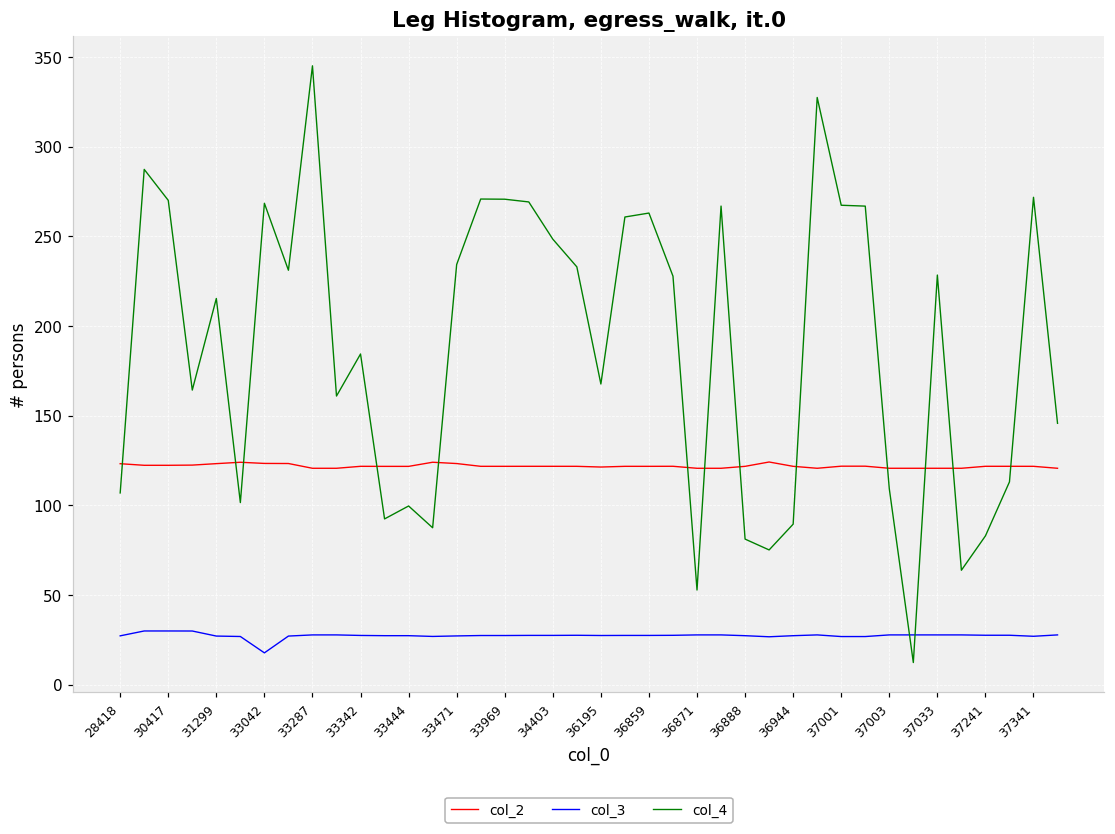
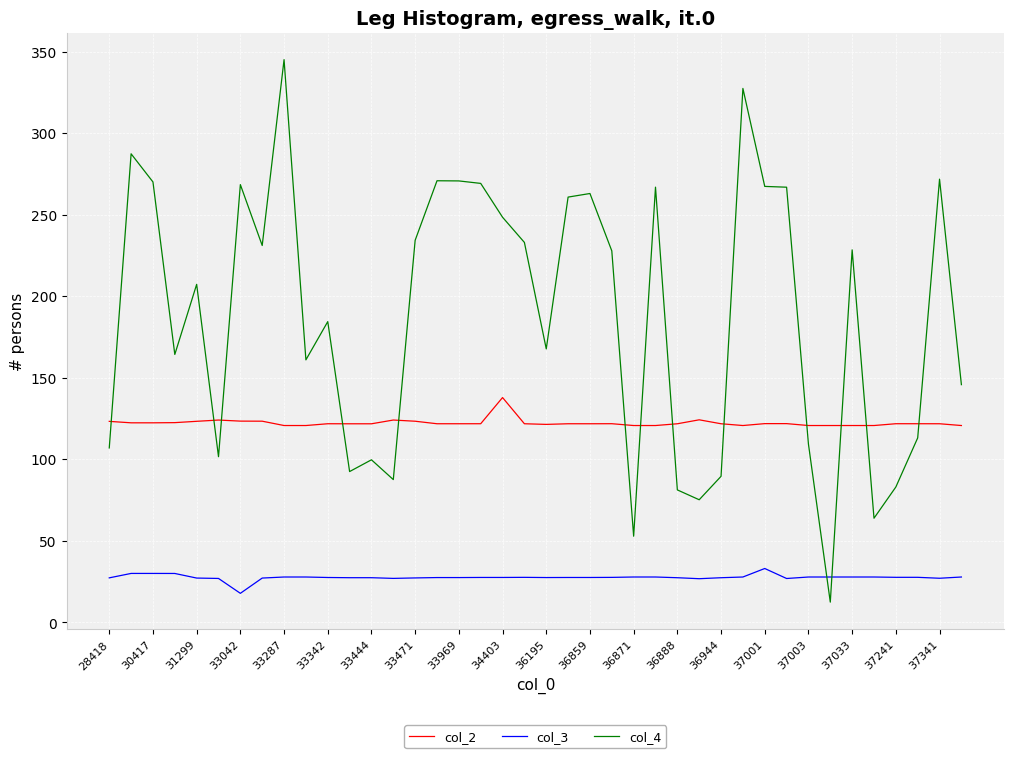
col_4, 31299: 215 -> 207
col_2, 34403: 122 -> 138
col_3, 37001: 27 -> 33
